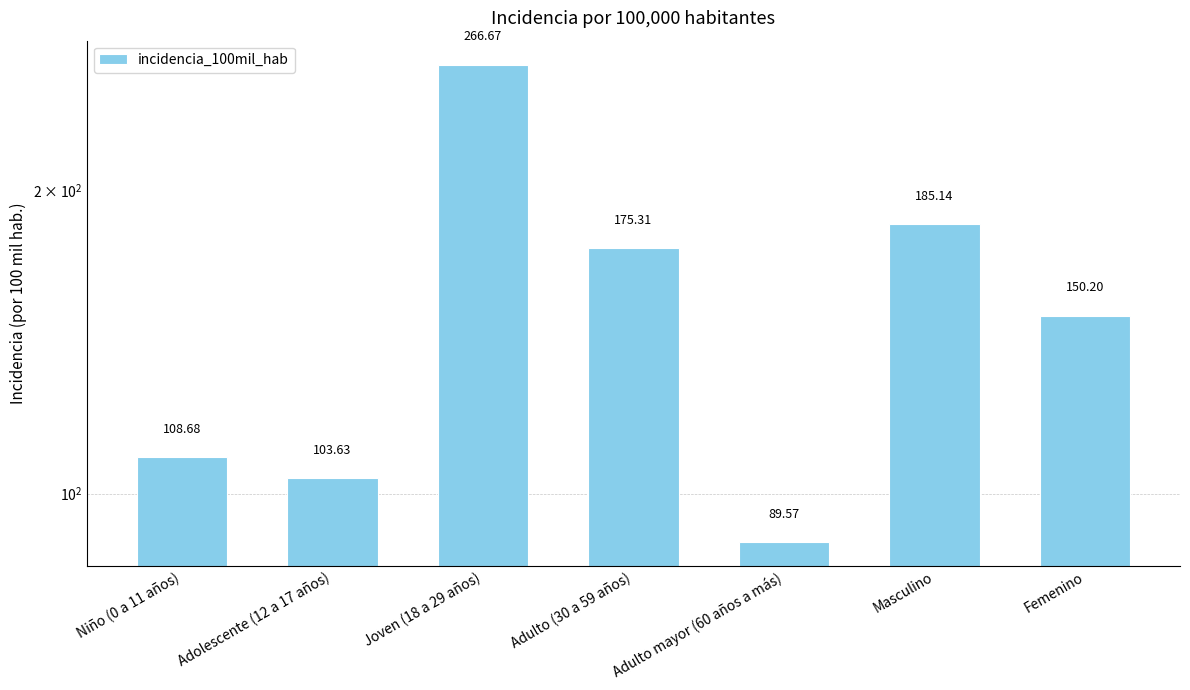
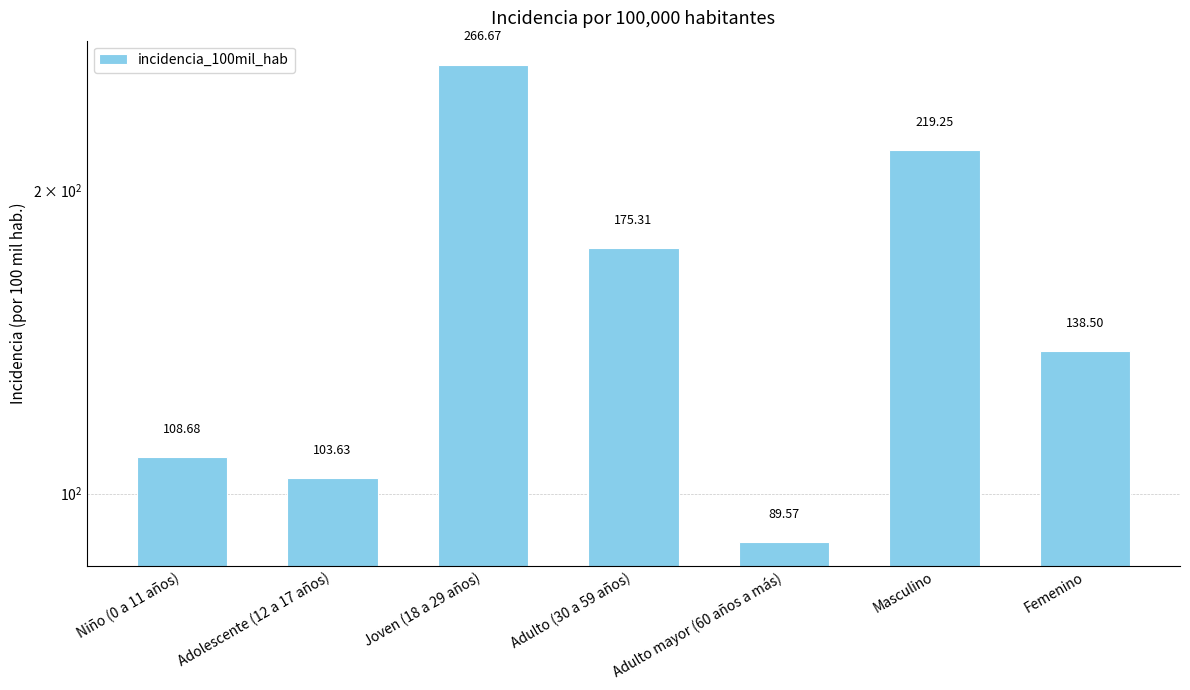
Masculino: 185.14 -> 219.25
Femenino: 150.20 -> 138.50
